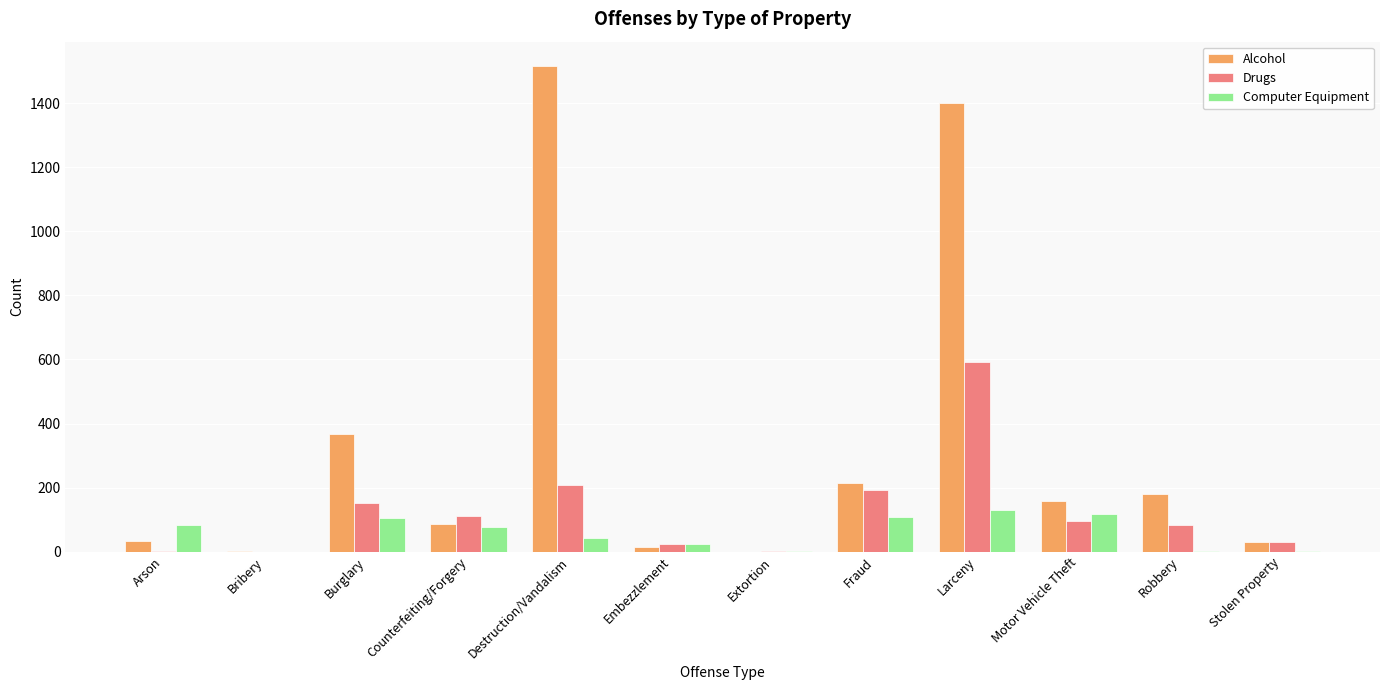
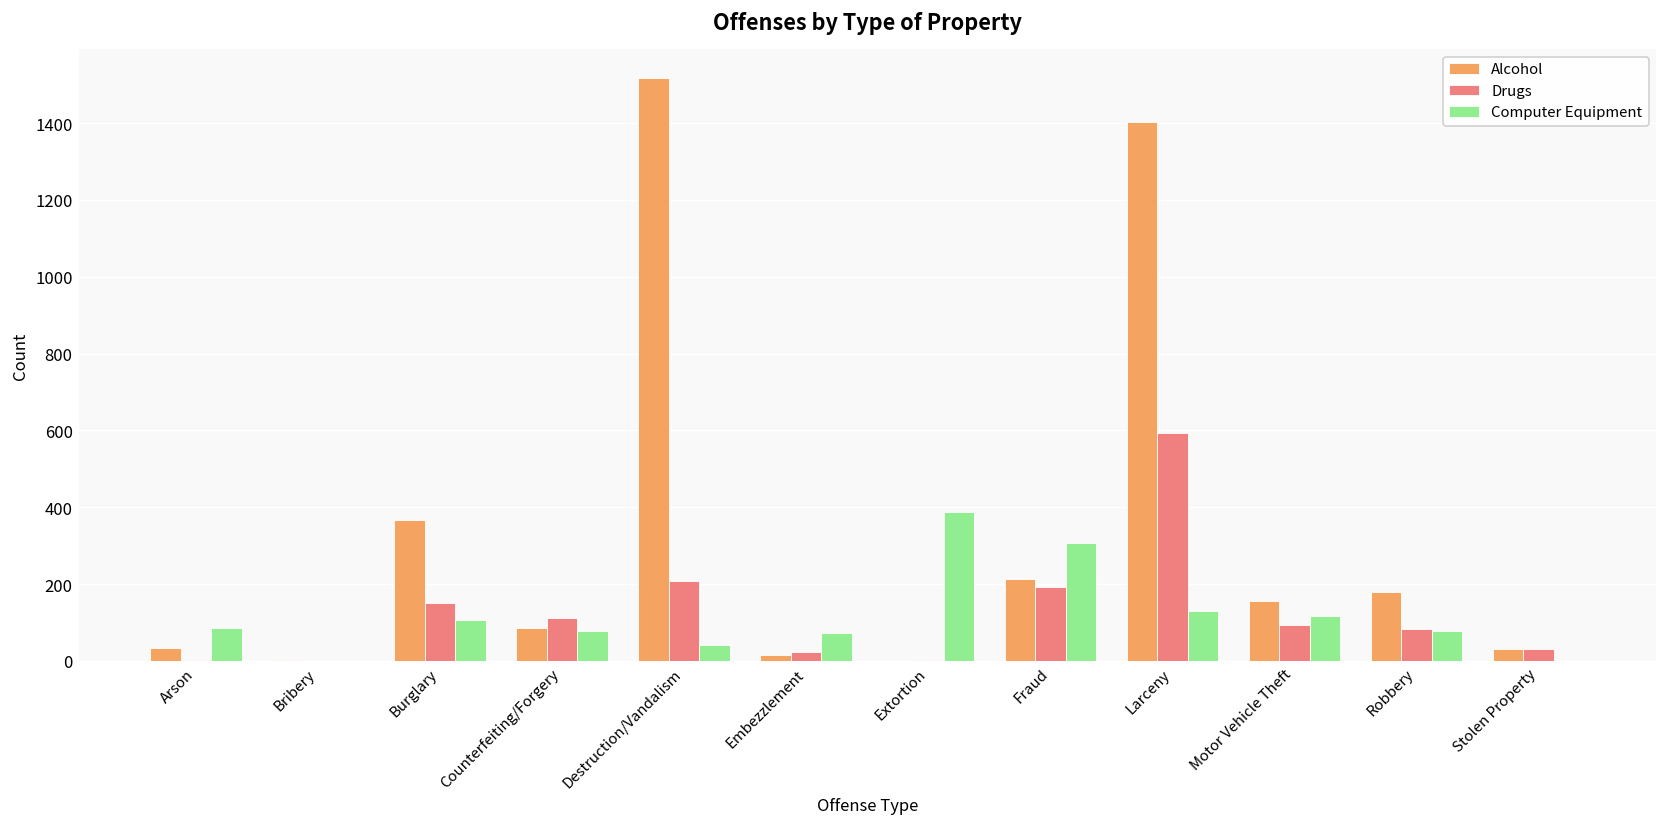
Computer Equipment, Embezzlement: 20 -> 70
Computer Equipment, Extortion: 0 -> 390
Computer Equipment, Fraud: 110 -> 310
Computer Equipment, Robbery: 0 -> 80
